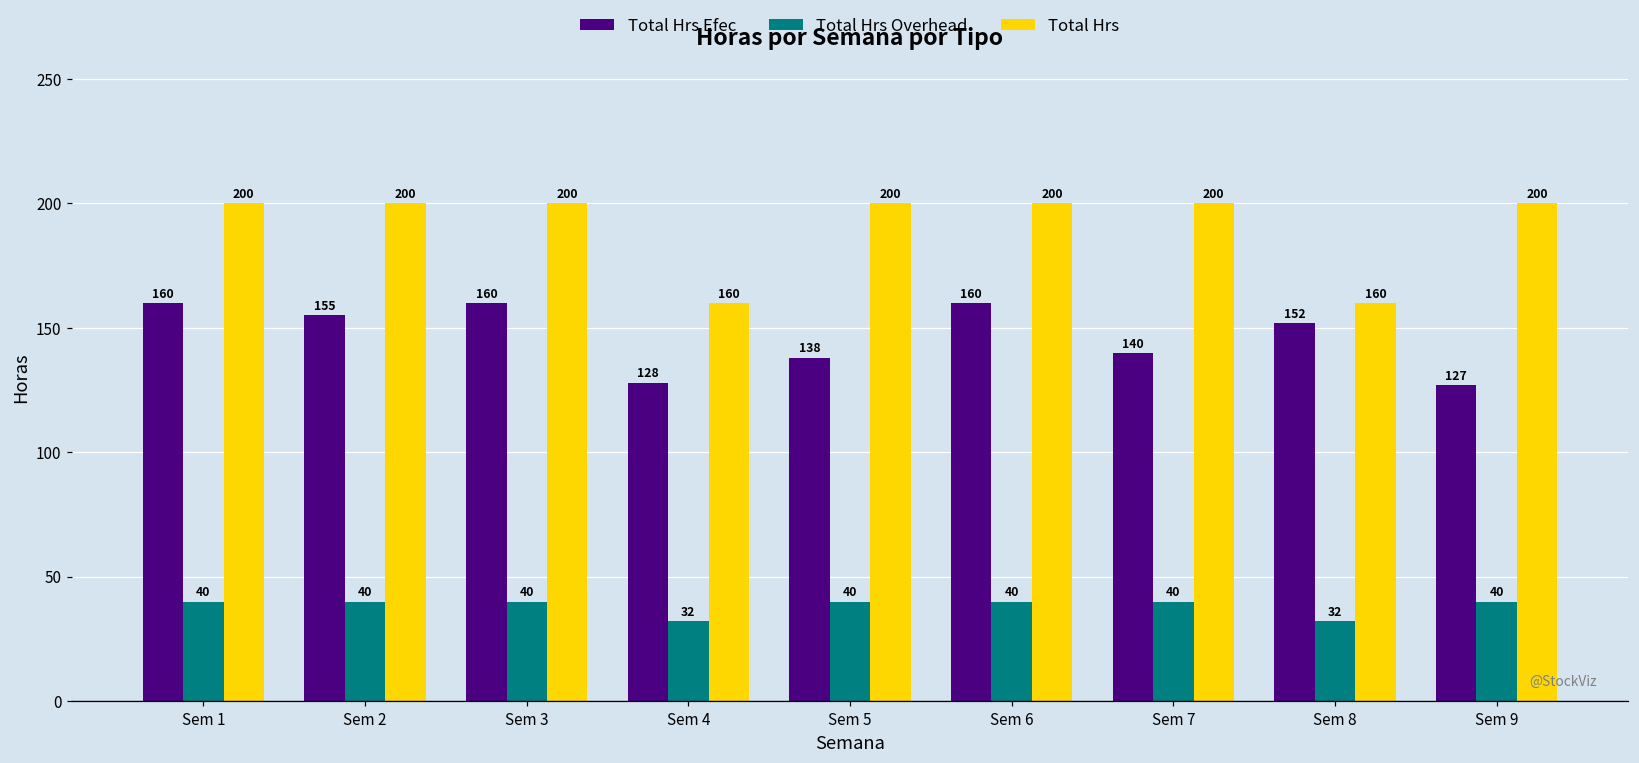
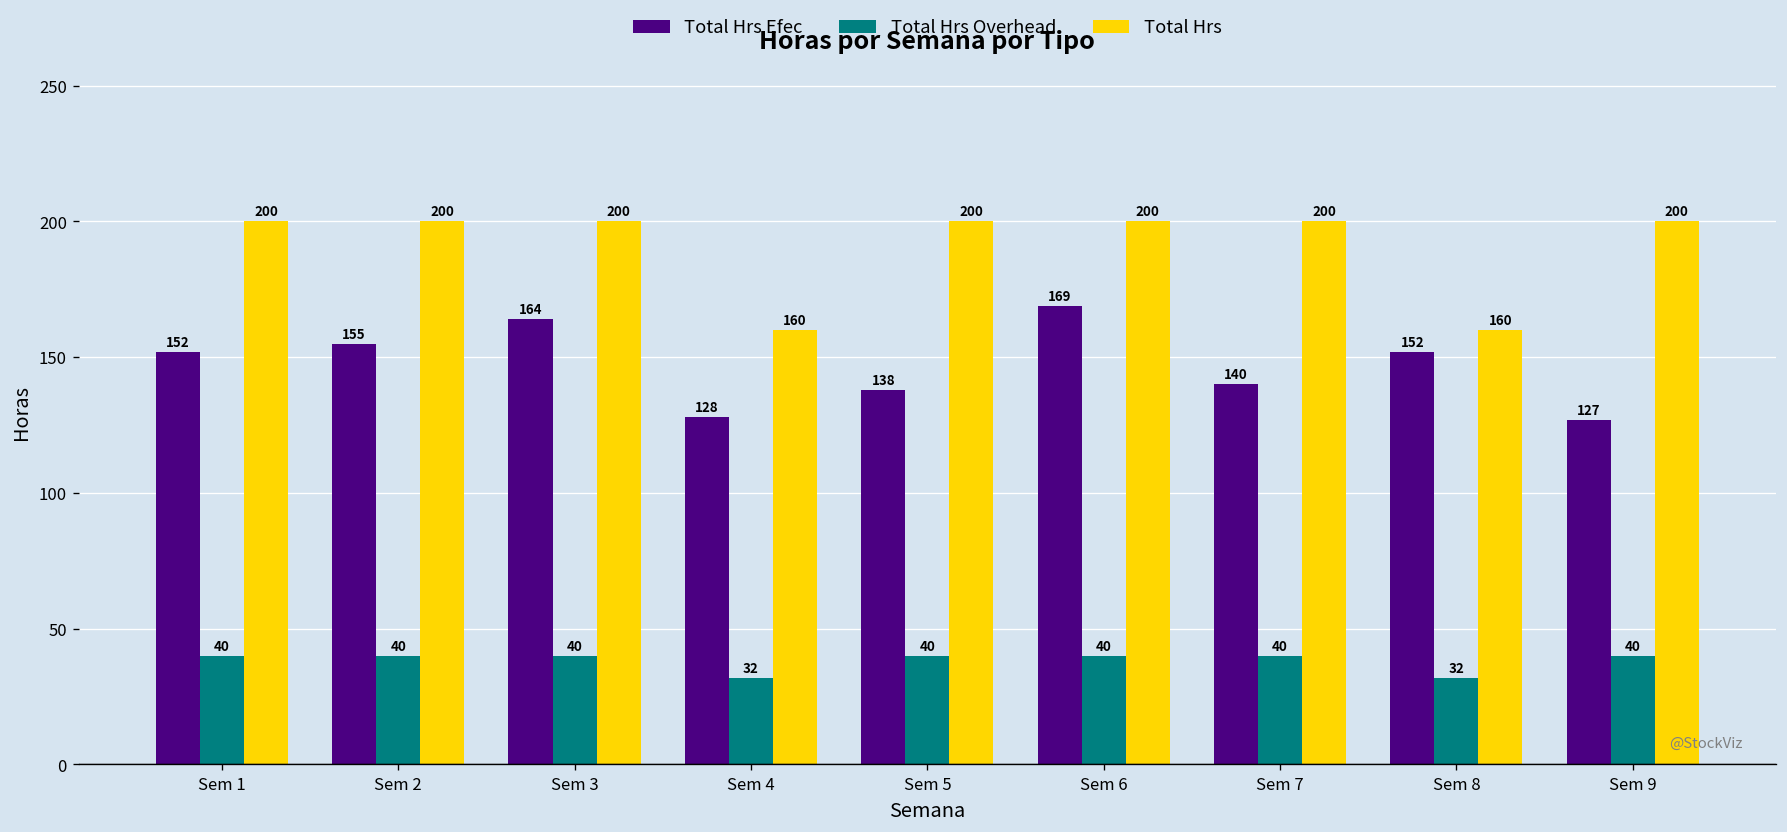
Total Hrs Efec, Sem 1: 160 -> 152
Total Hrs Efec, Sem 3: 160 -> 164
Total Hrs Efec, Sem 6: 160 -> 169
